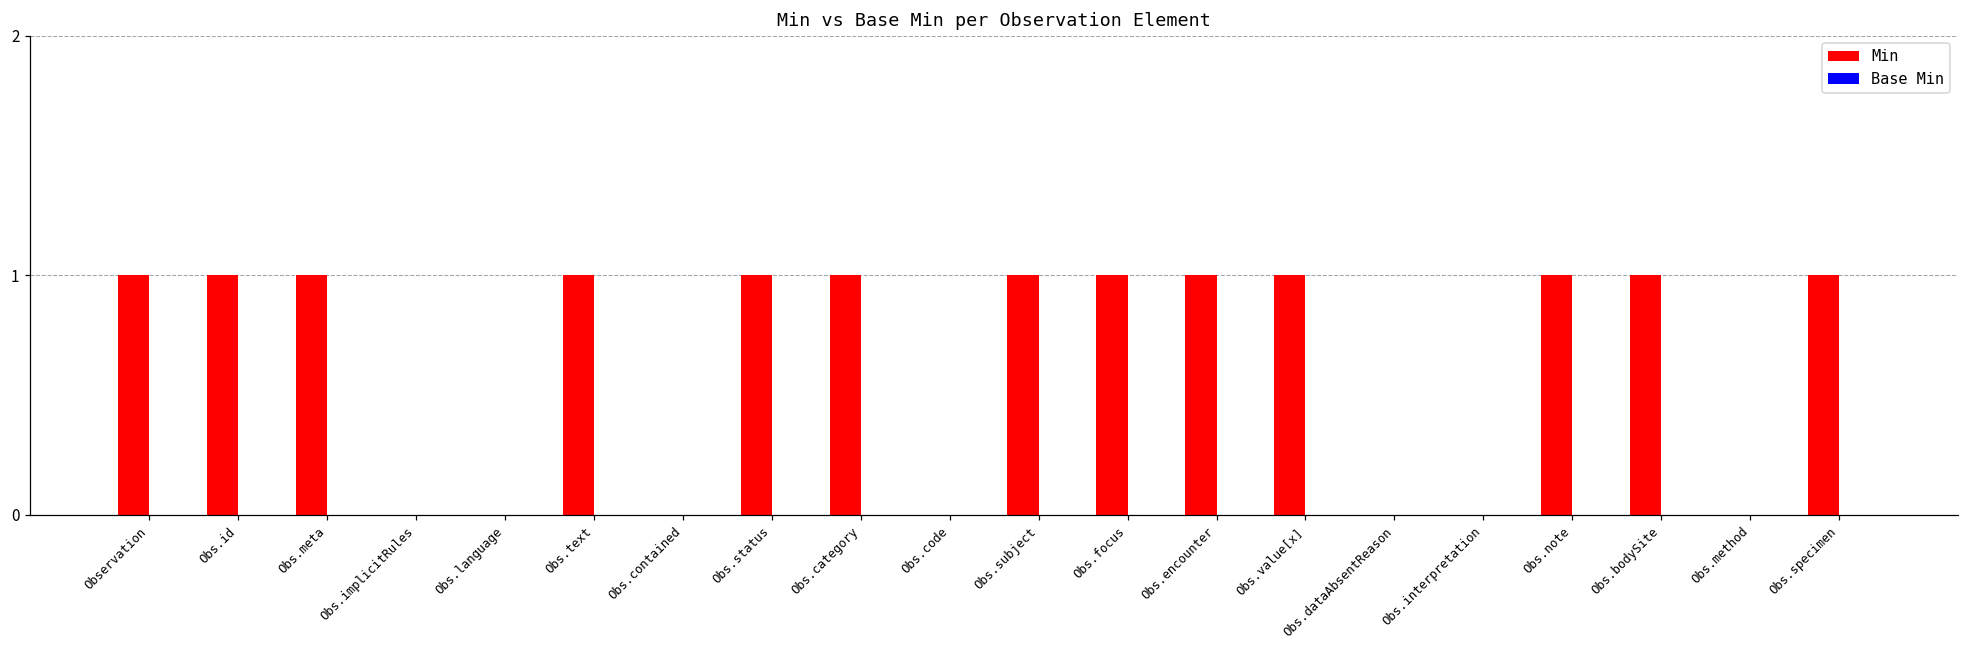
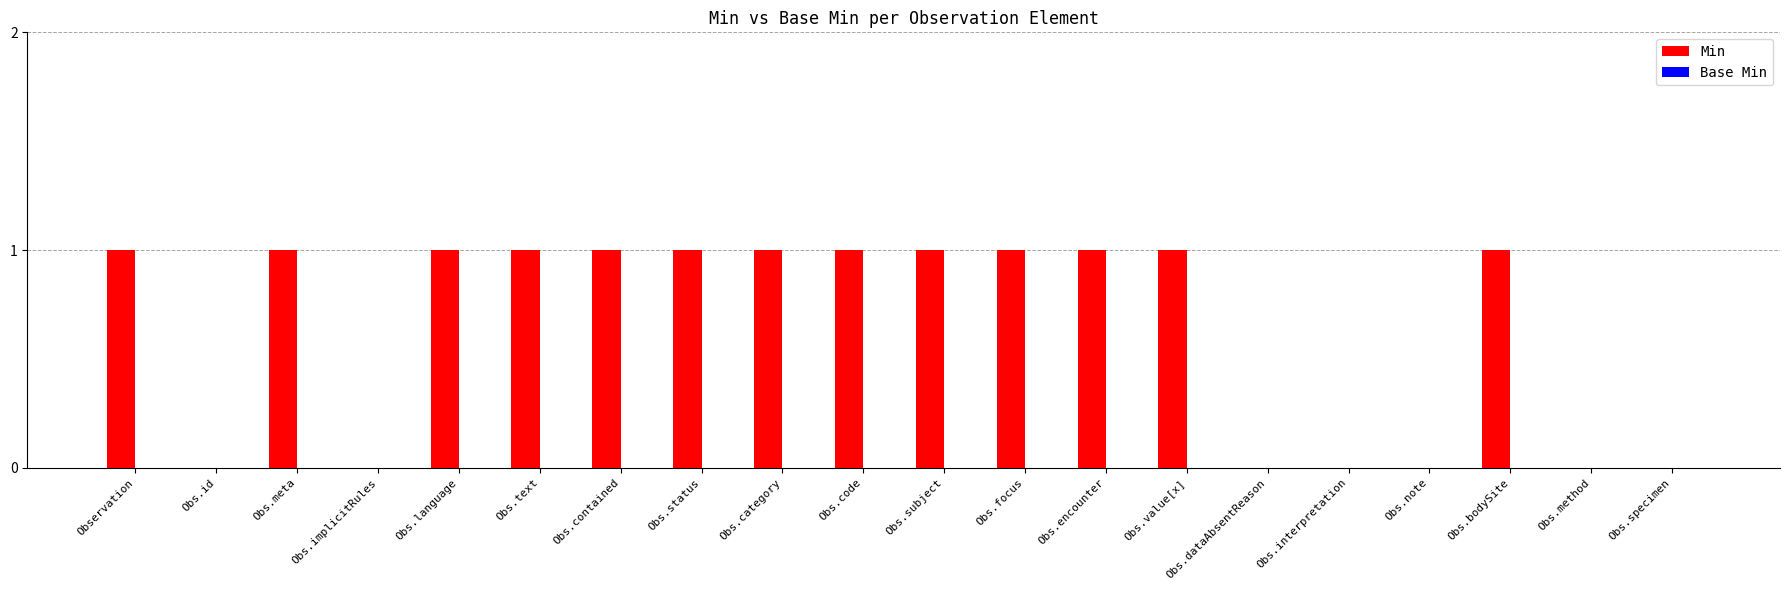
Min, Obs.id: 1 -> 0
Min, Obs.language: 0 -> 1
Min, Obs.contained: 0 -> 1
Min, Obs.code: 0 -> 1
Min, Obs.note: 1 -> 0
Min, Obs.specimen: 1 -> 0
